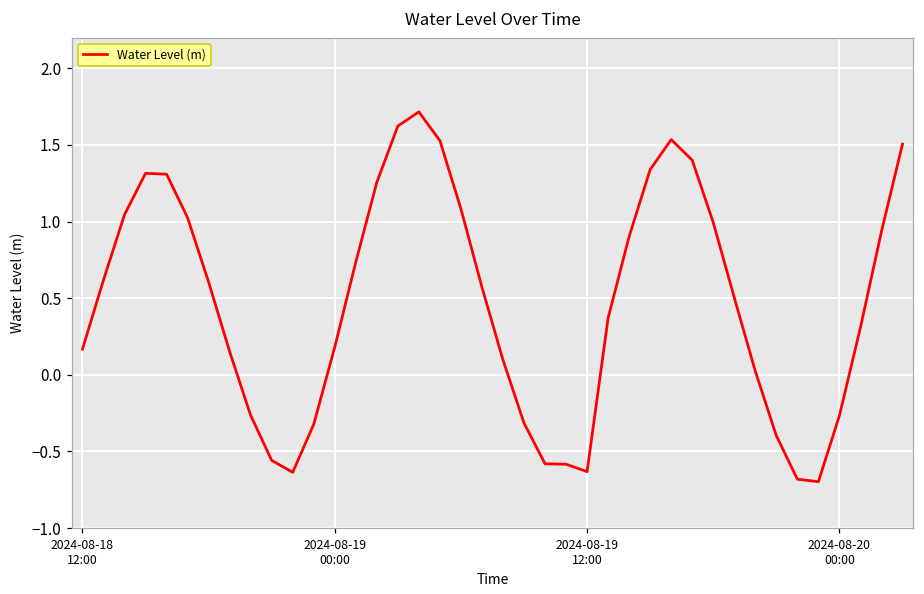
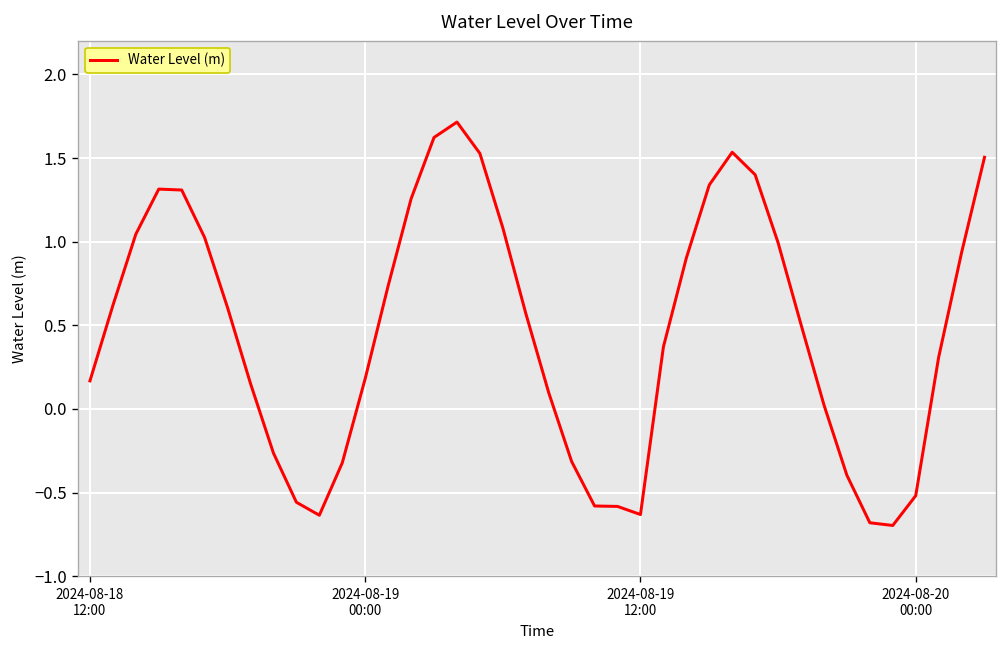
2024-08-20 00:00: -0.27 -> -0.52
